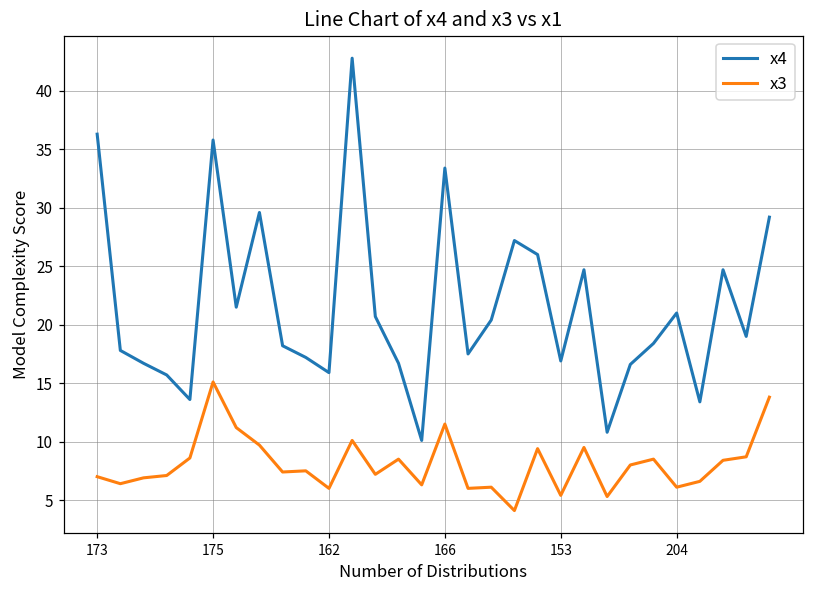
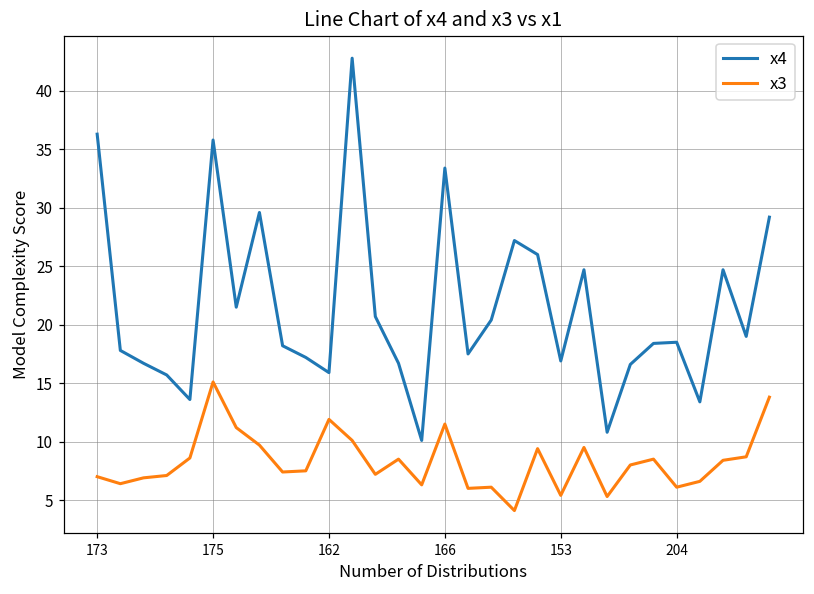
x3, 162: 6.0 -> 11.9
x4, 204: 21.0 -> 18.5
